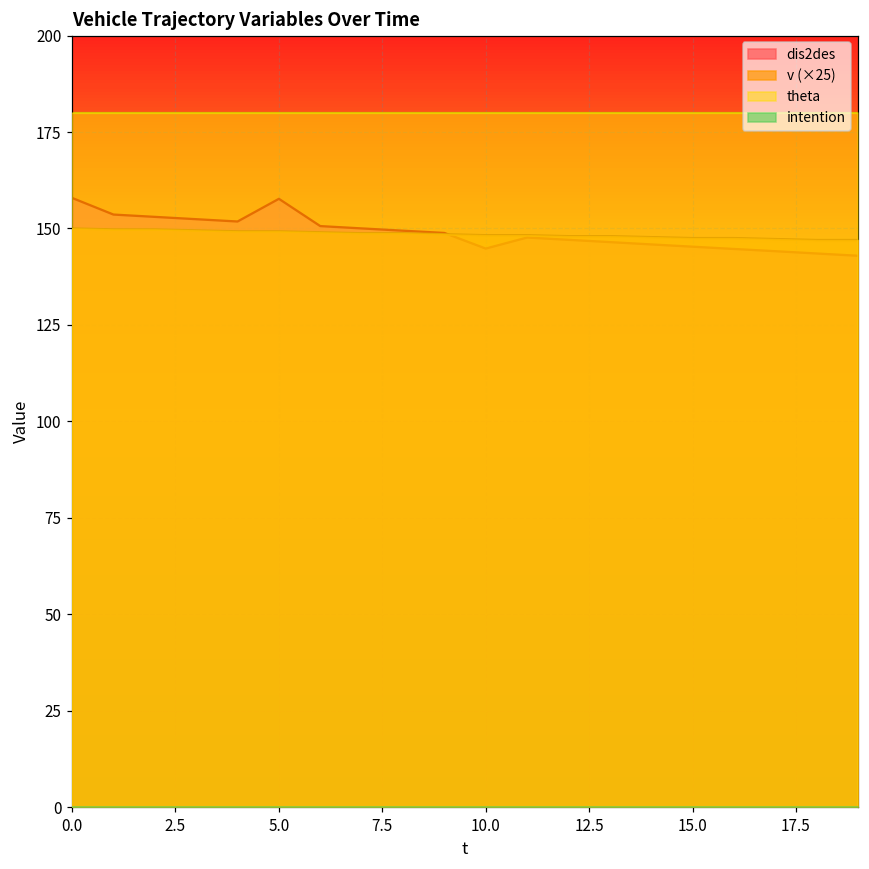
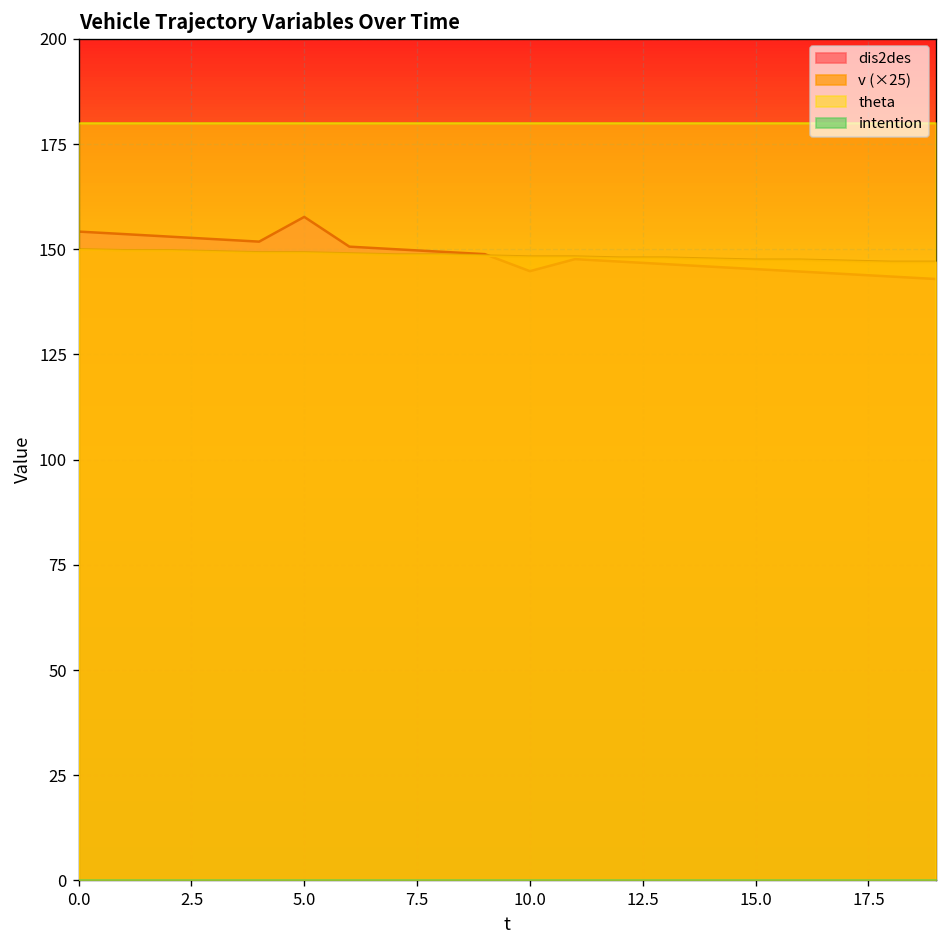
dis2des, 0.0: 158 -> 154
